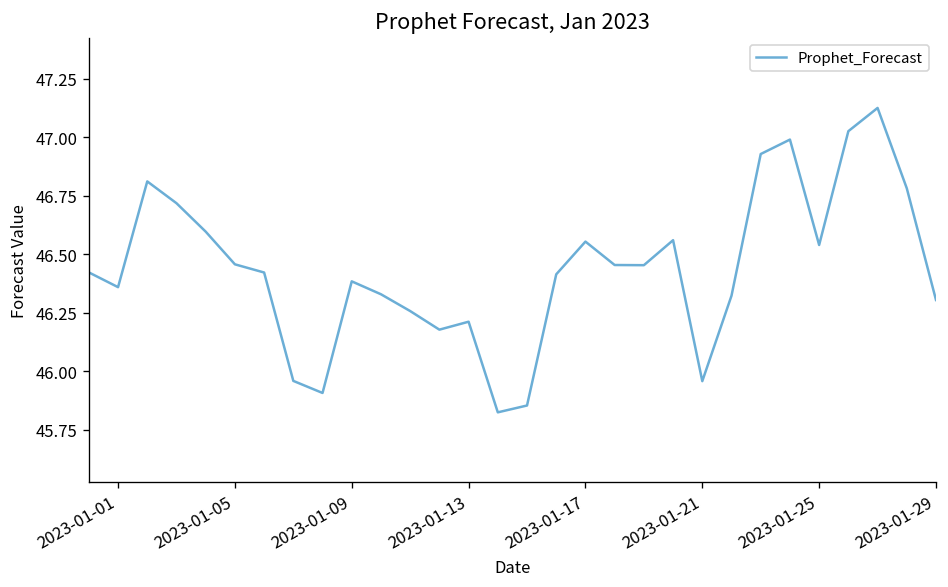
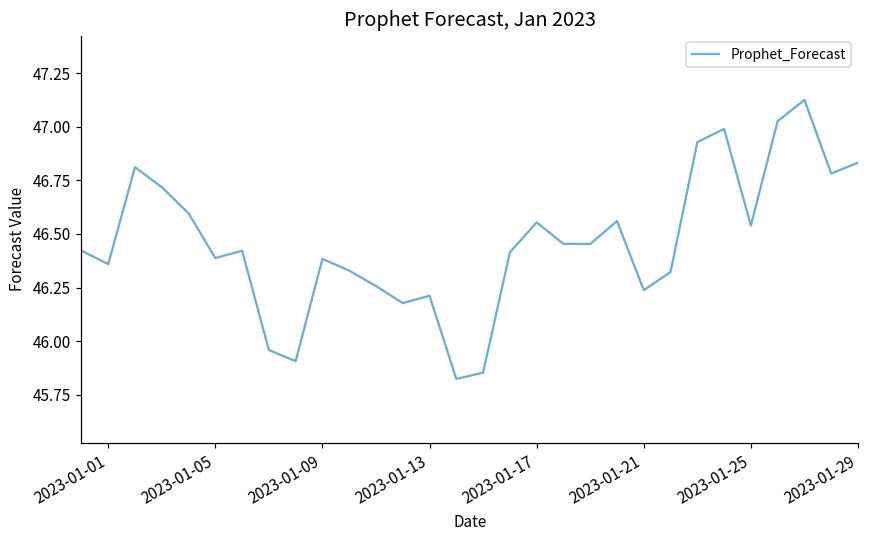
2023-01-05: 46.46 -> 46.39
2023-01-21: 45.96 -> 46.24
2023-01-29: 46.30 -> 46.83
